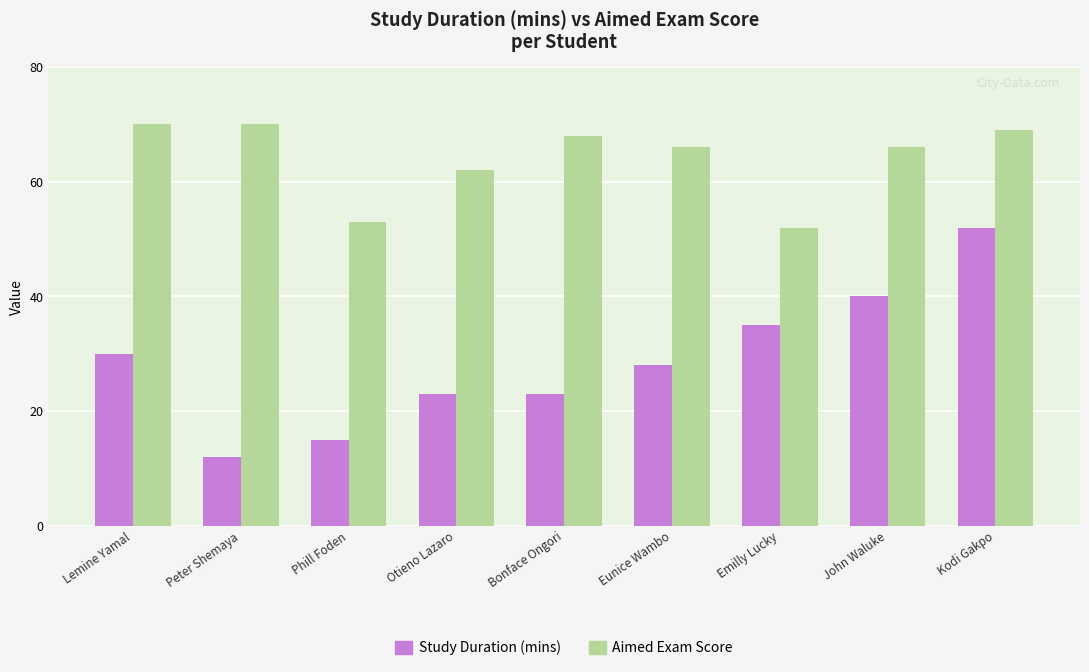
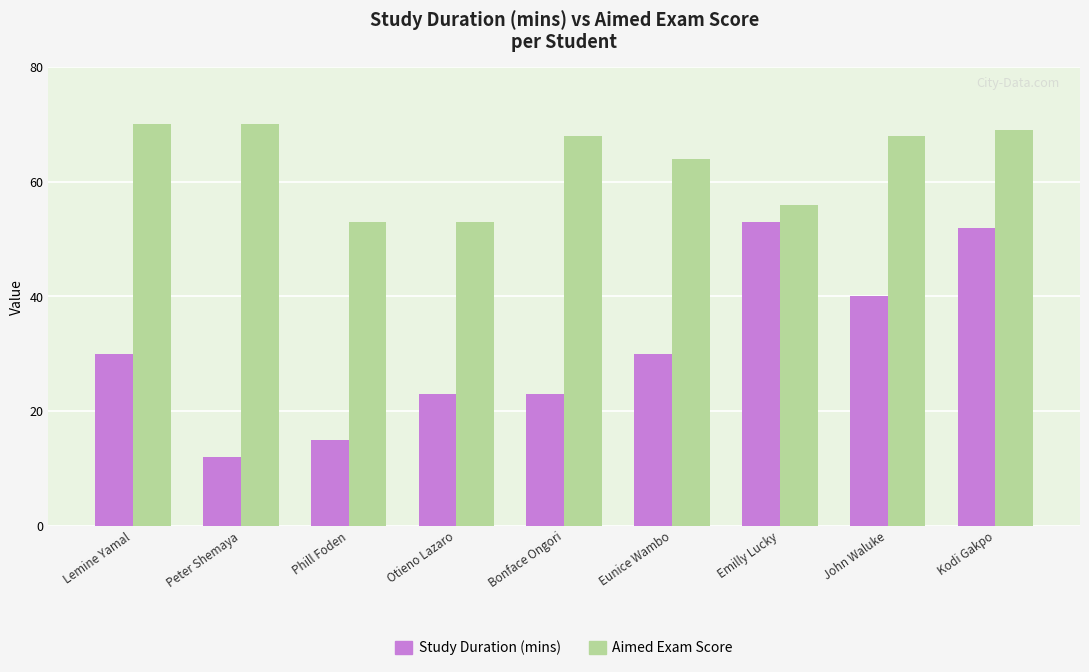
Aimed Exam Score, Otieno Lazaro: 62 -> 53
Study Duration (mins), Eunice Wambo: 28 -> 30
Aimed Exam Score, Eunice Wambo: 66 -> 64
Study Duration (mins), Emilly Lucky: 35 -> 53
Aimed Exam Score, Emilly Lucky: 52 -> 56
Aimed Exam Score, John Waluke: 66 -> 68
